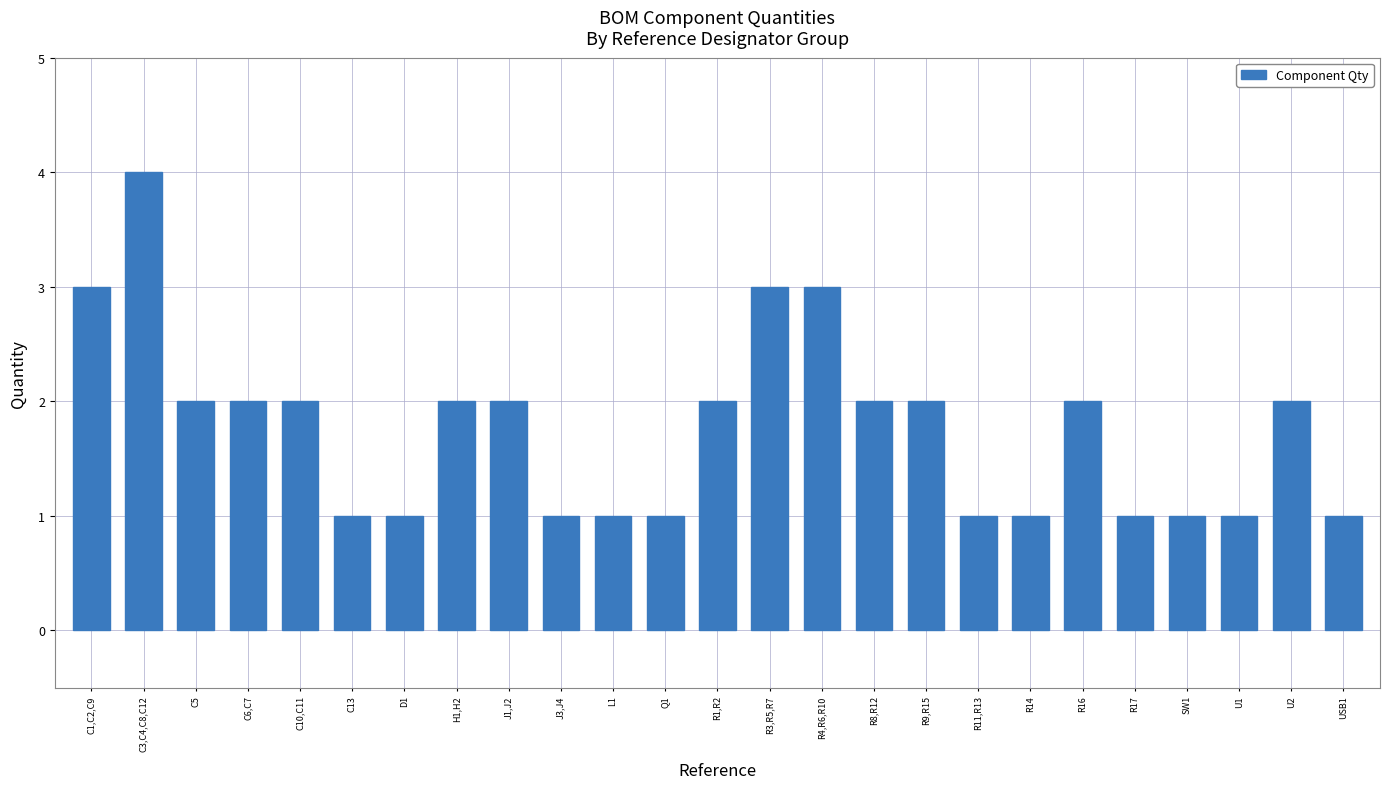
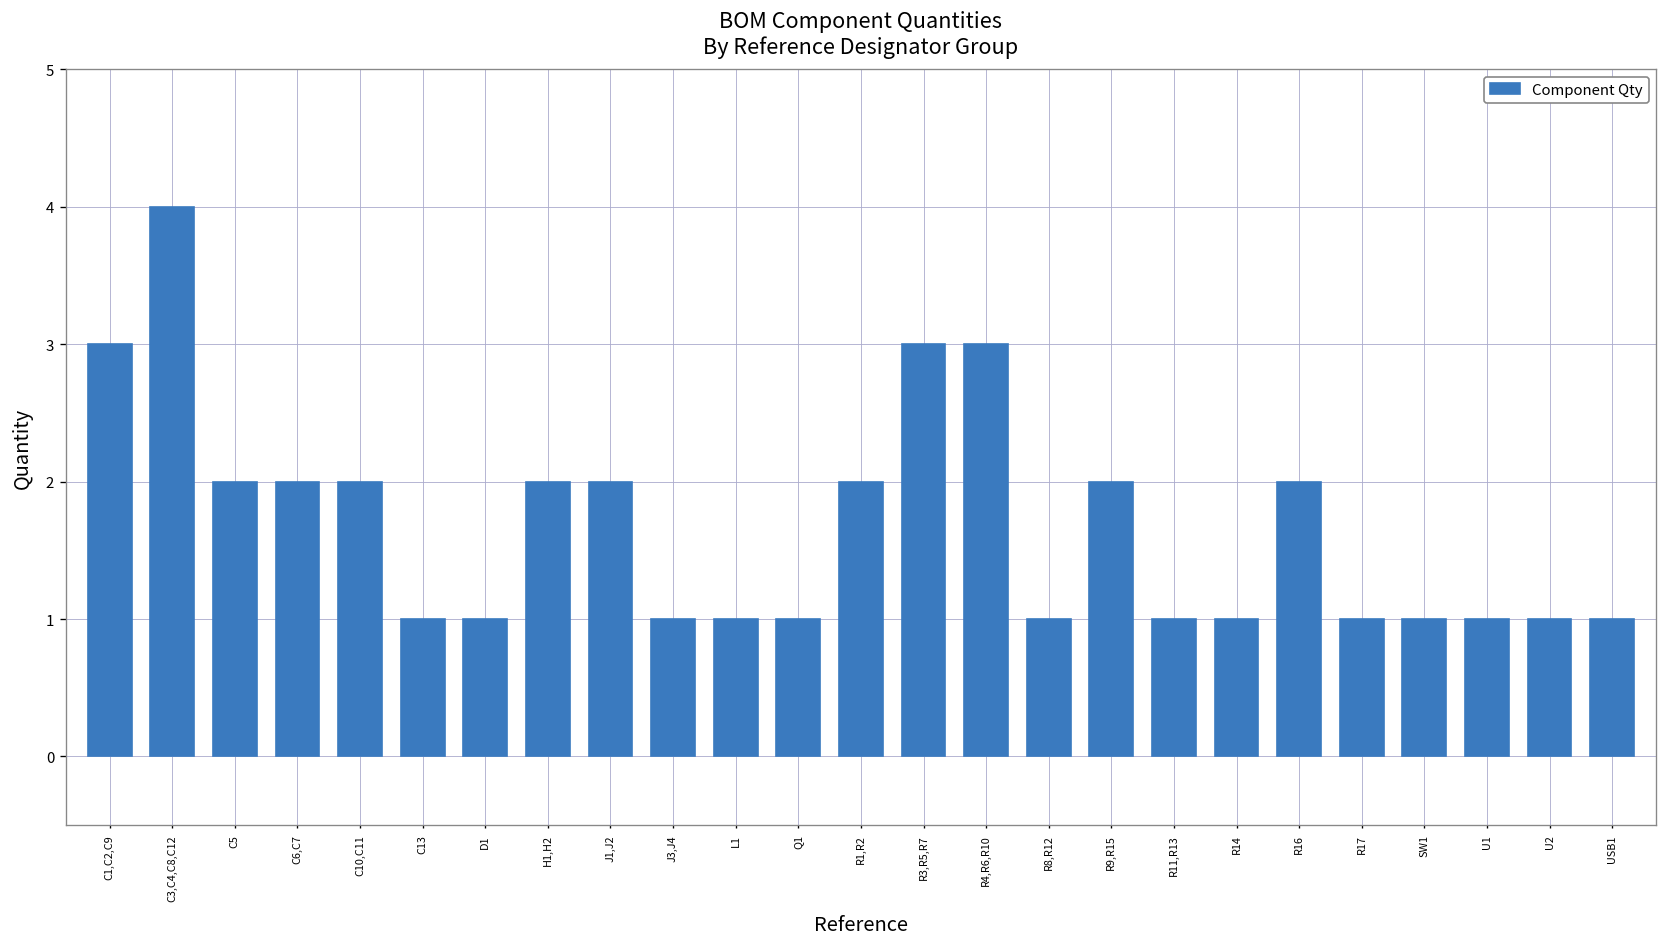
R8,R12: 2 -> 1
U2: 2 -> 1
